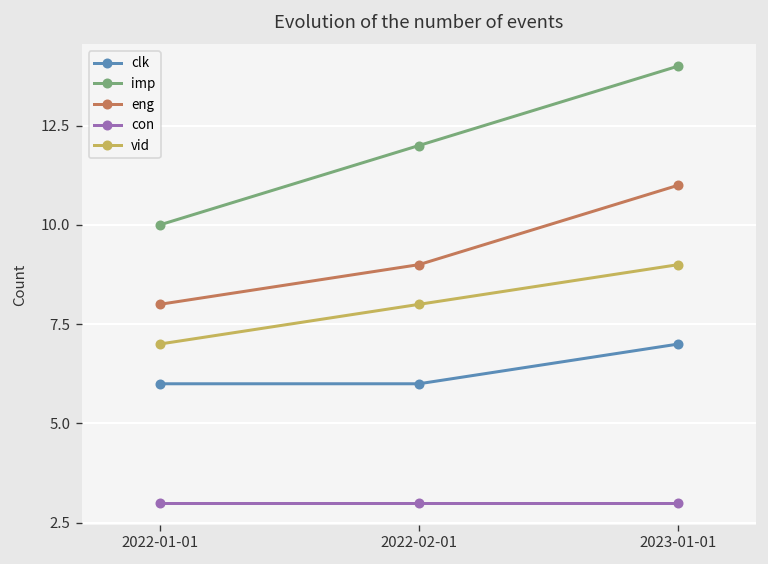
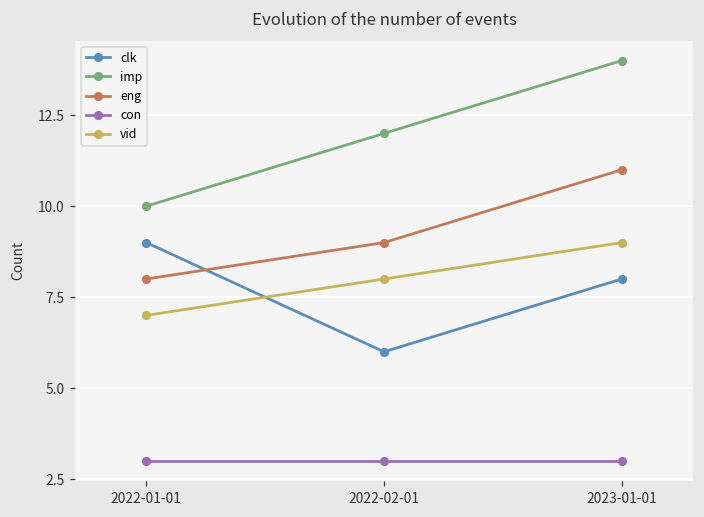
clk, 2022-01-01: 6 -> 9
clk, 2023-01-01: 7 -> 8
